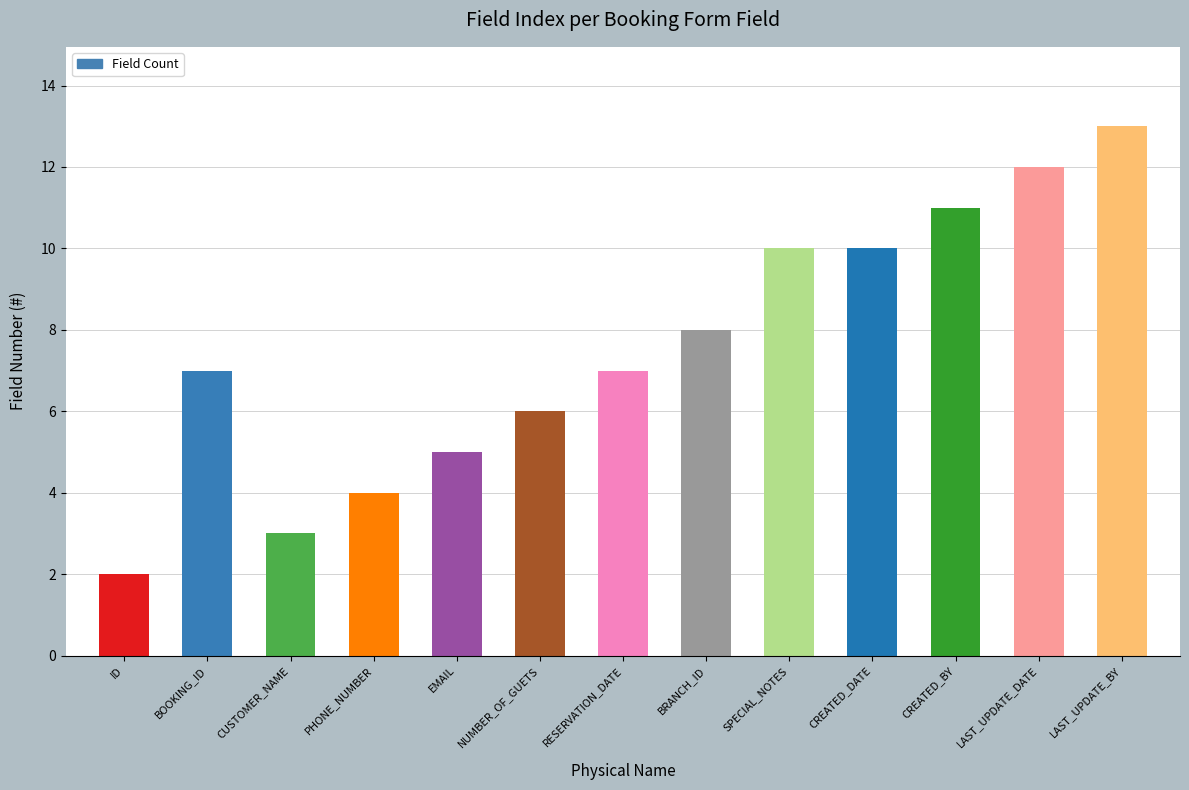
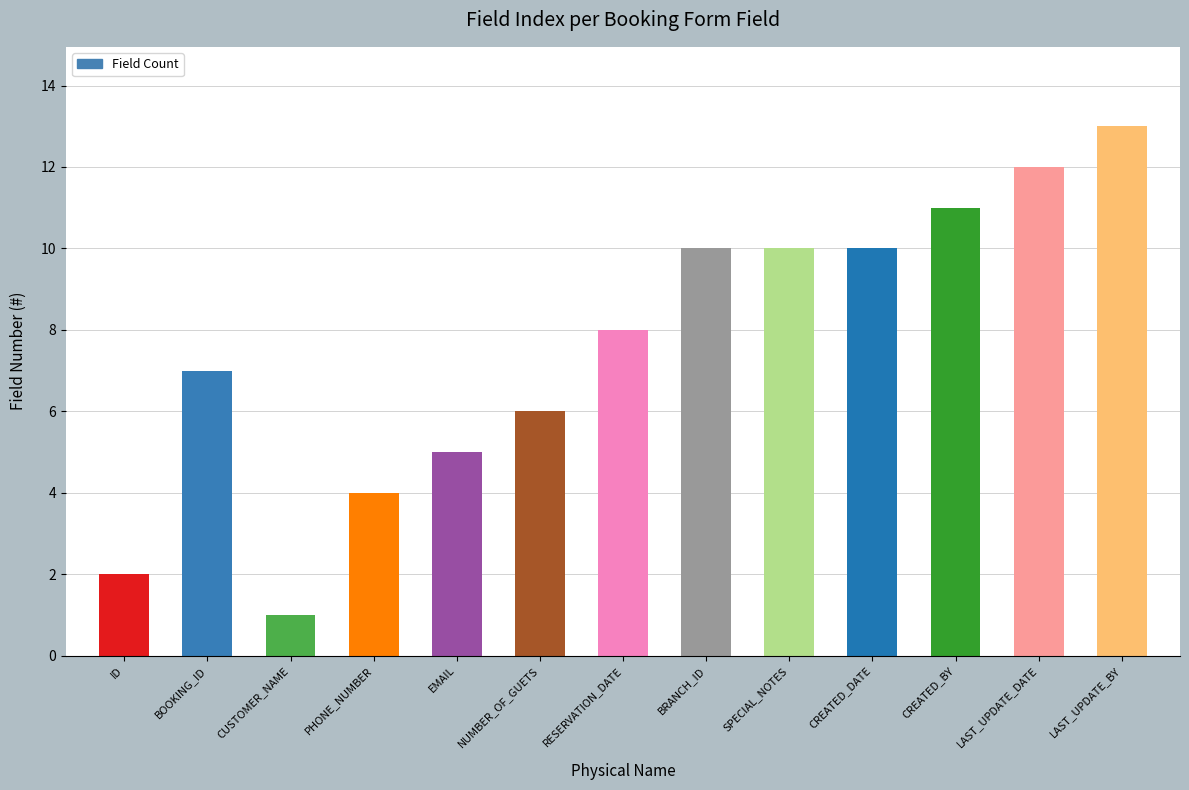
CUSTOMER_NAME: 3 -> 1
RESERVATION_DATE: 7 -> 8
BRANCH_ID: 8 -> 10
